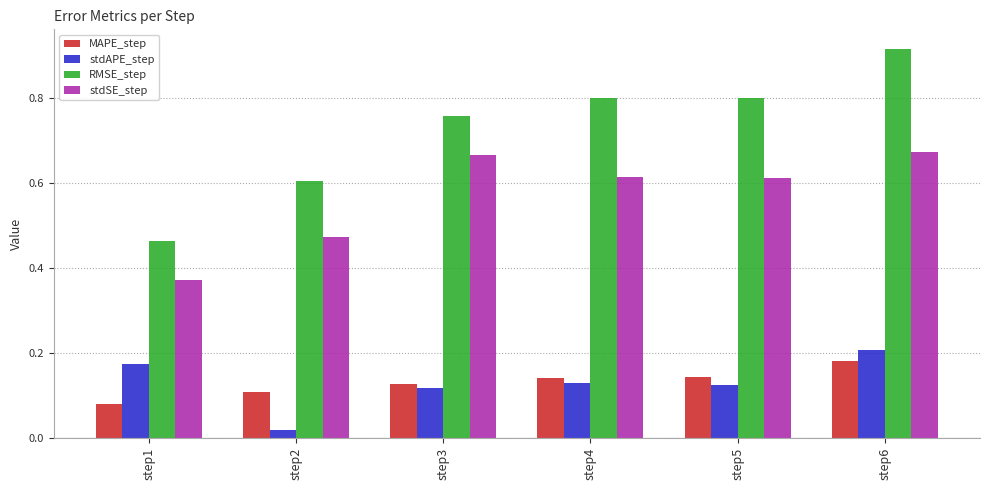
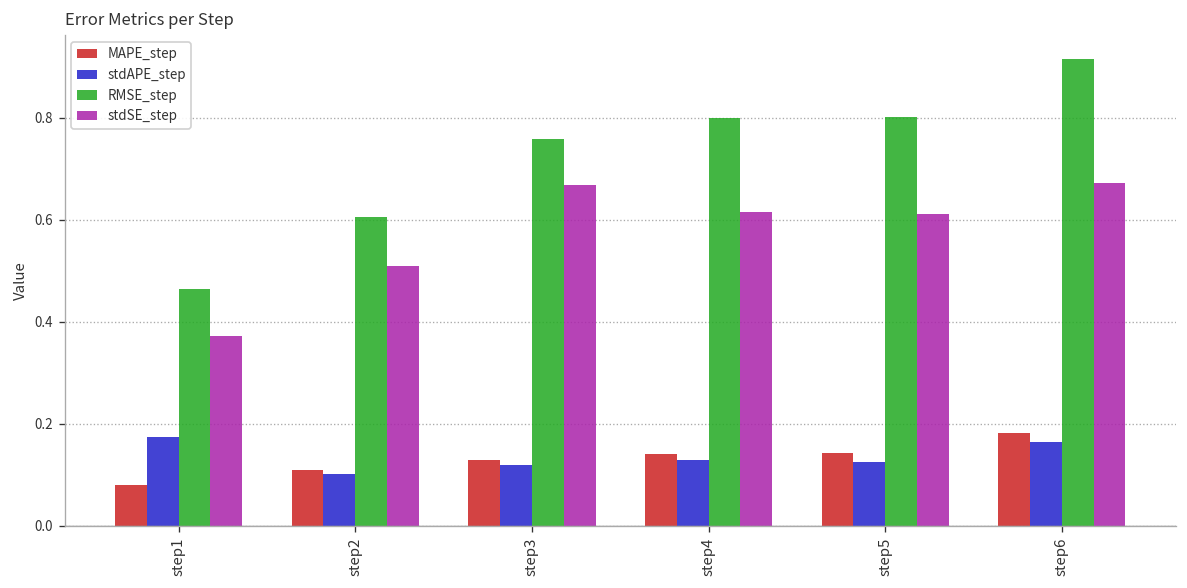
stdAPE_step, step2: 0.02 -> 0.10
stdSE_step, step2: 0.47 -> 0.51
stdAPE_step, step6: 0.21 -> 0.17
